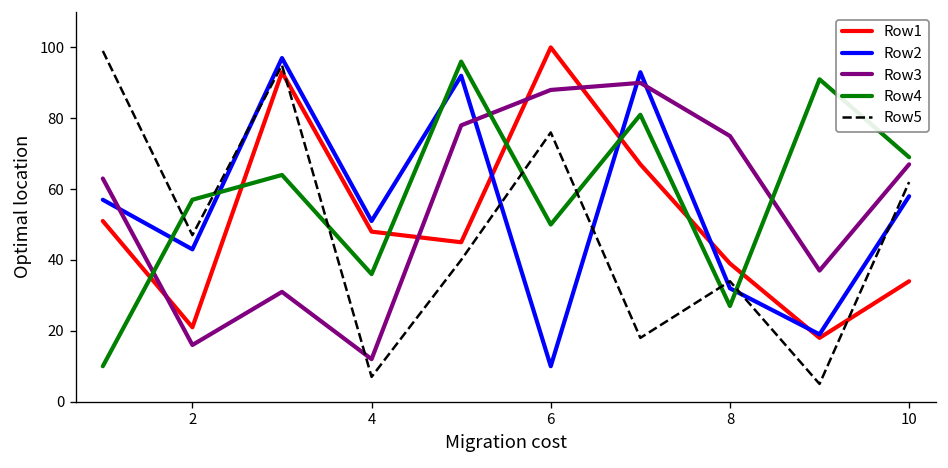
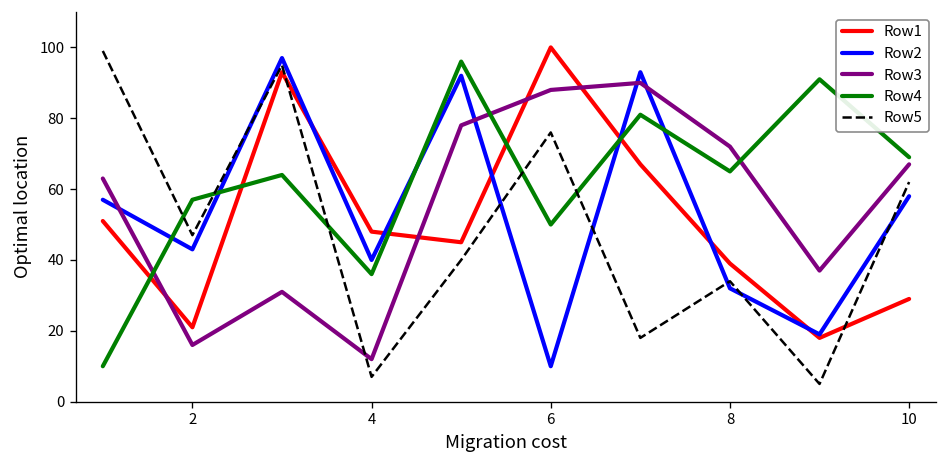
Row2, 4: 51 -> 40
Row3, 8: 75 -> 72
Row4, 8: 27 -> 65
Row1, 10: 34 -> 29
